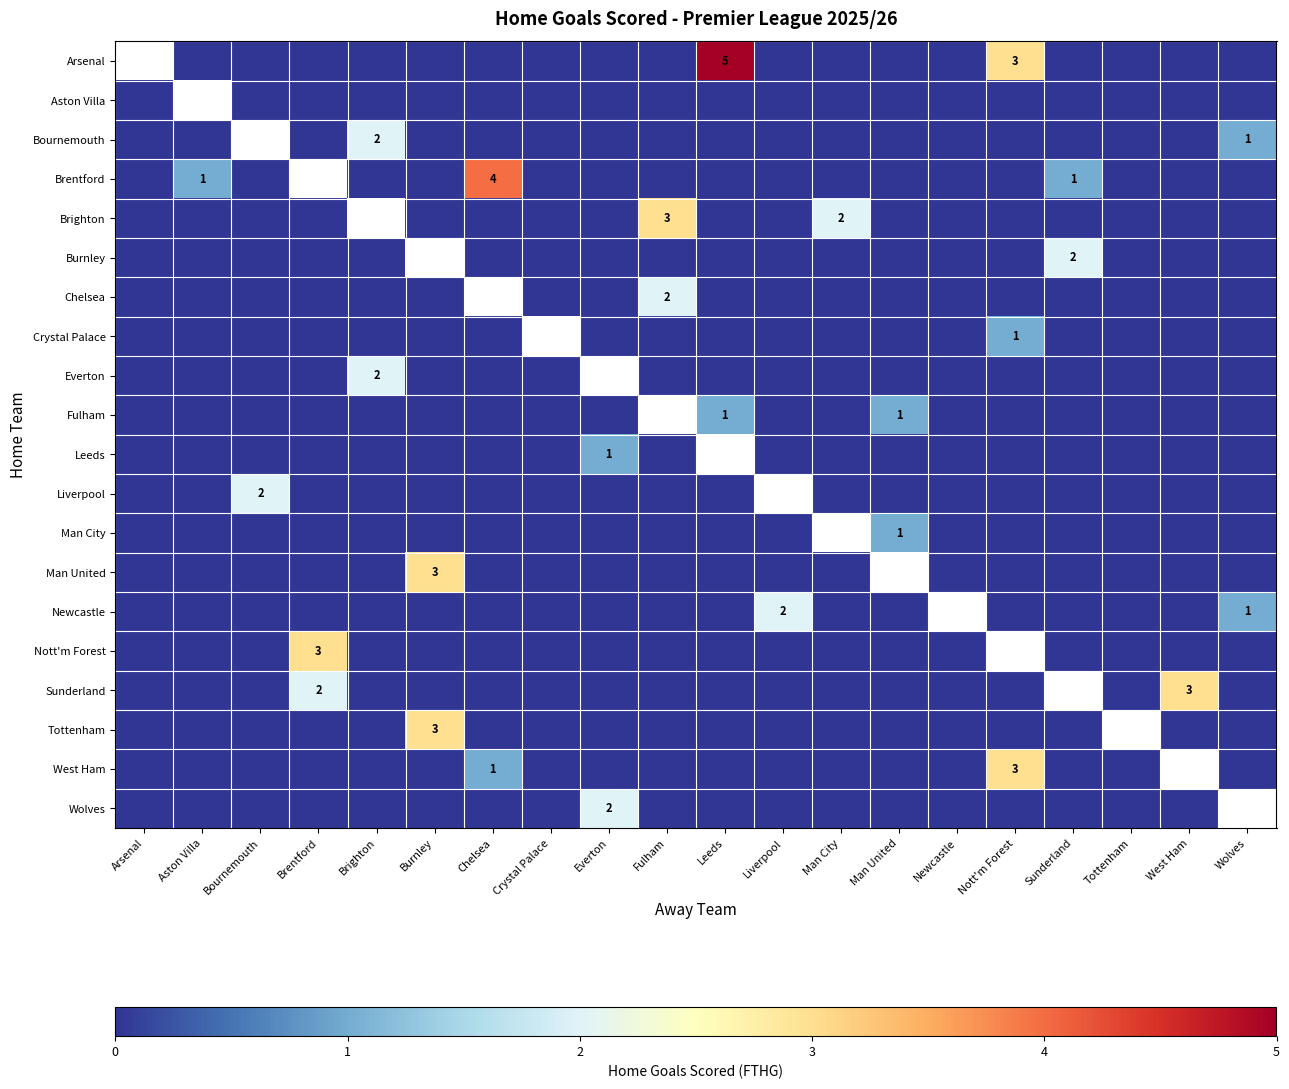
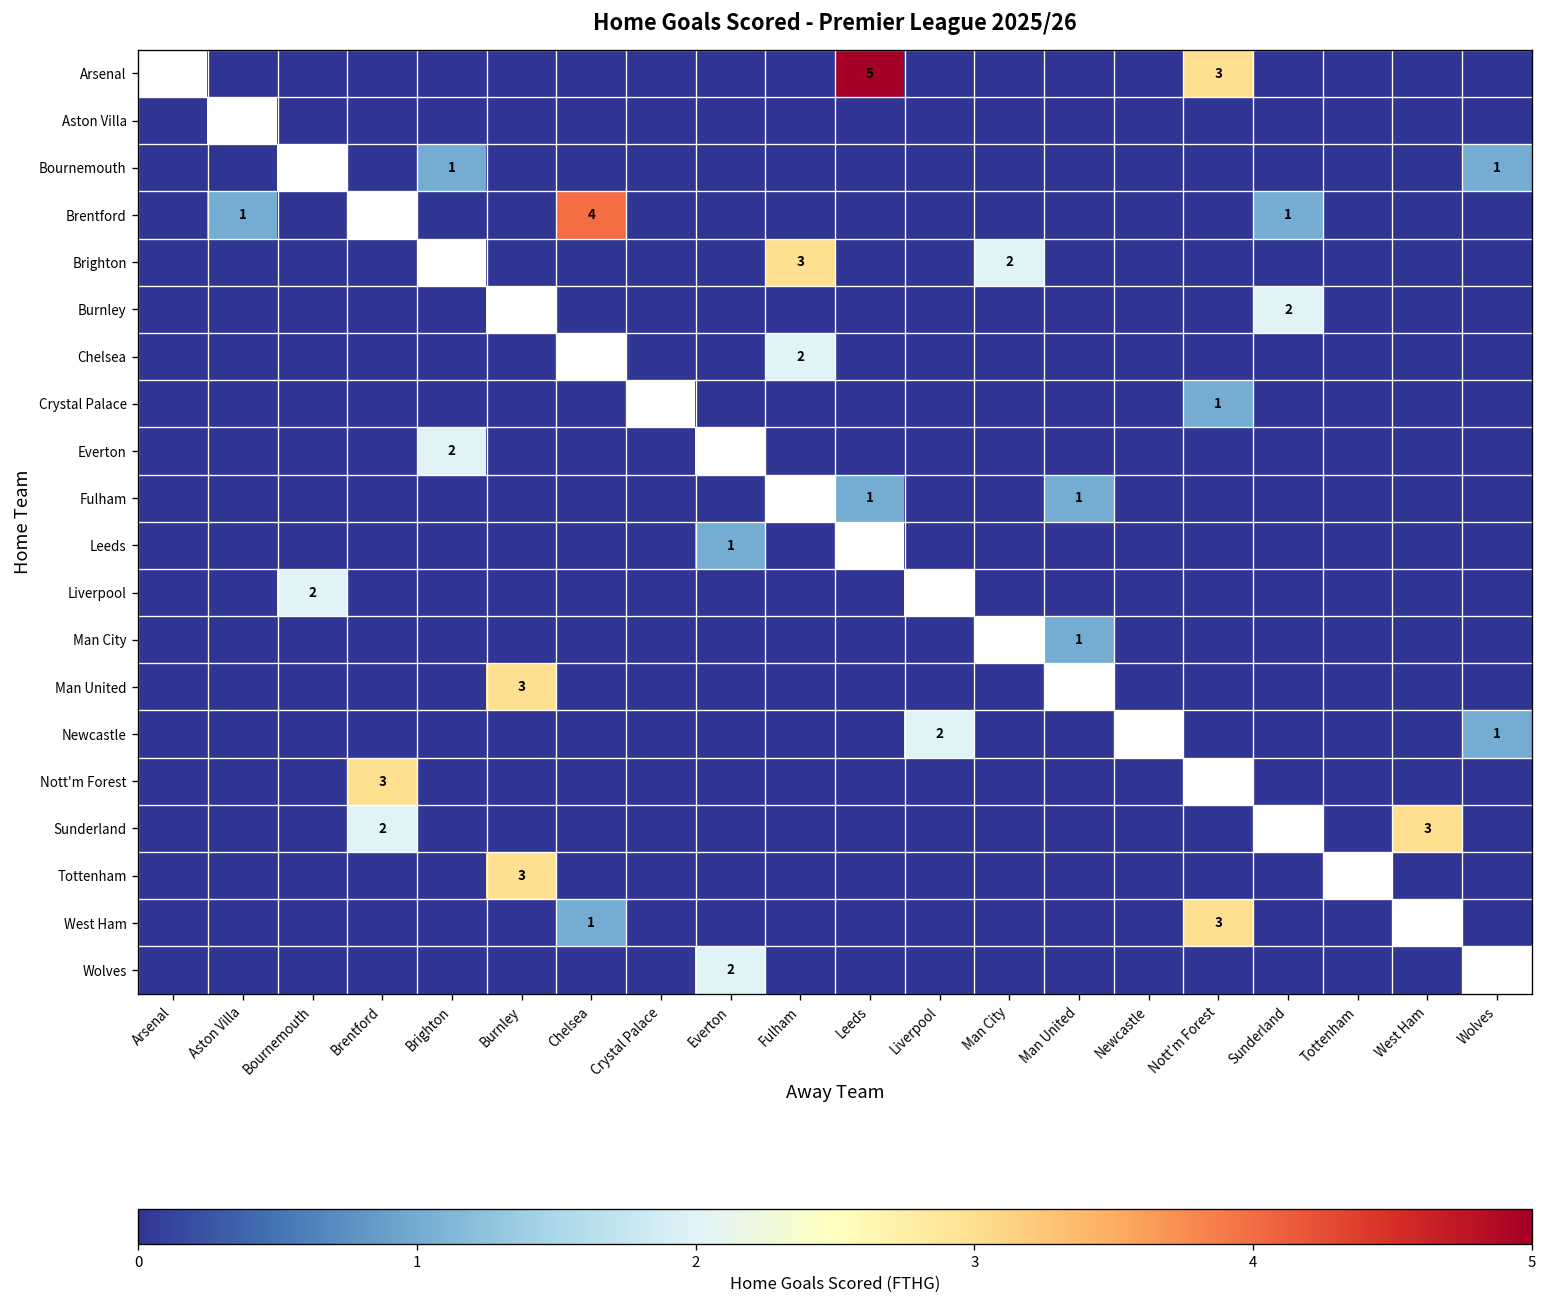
Bournemouth, Brighton: 2 -> 1
